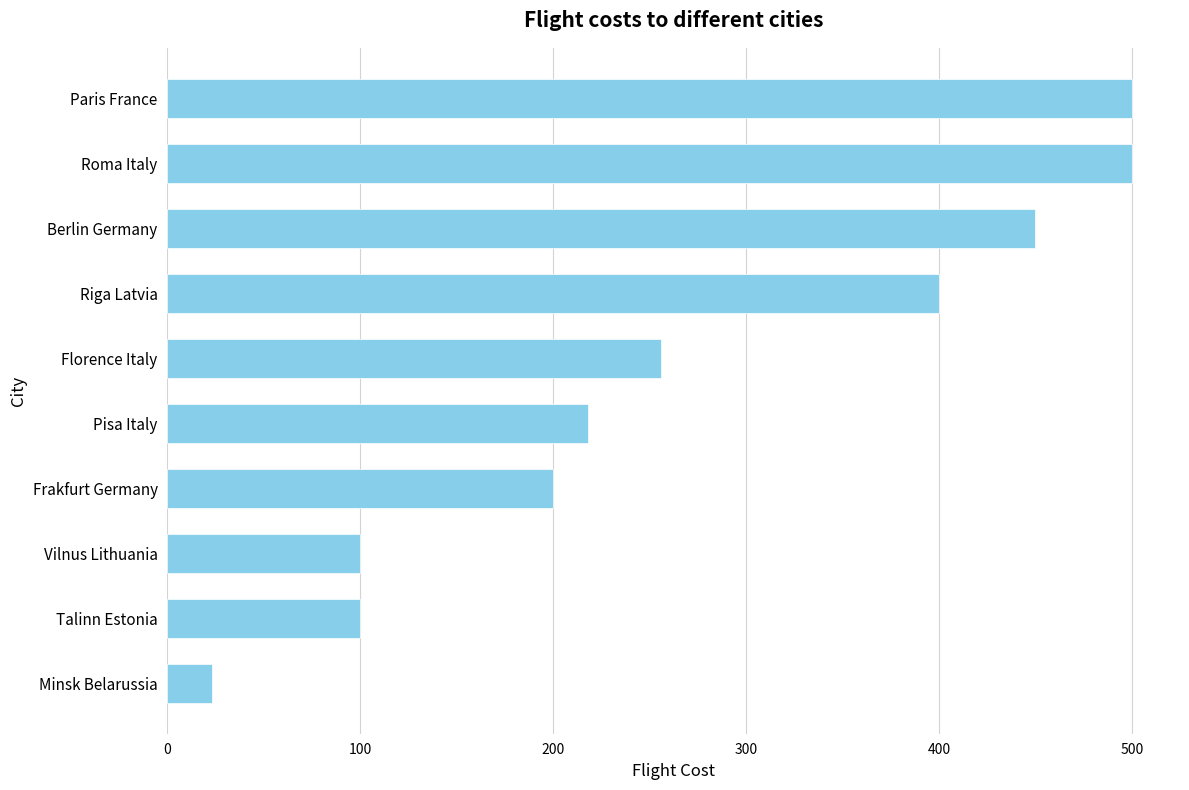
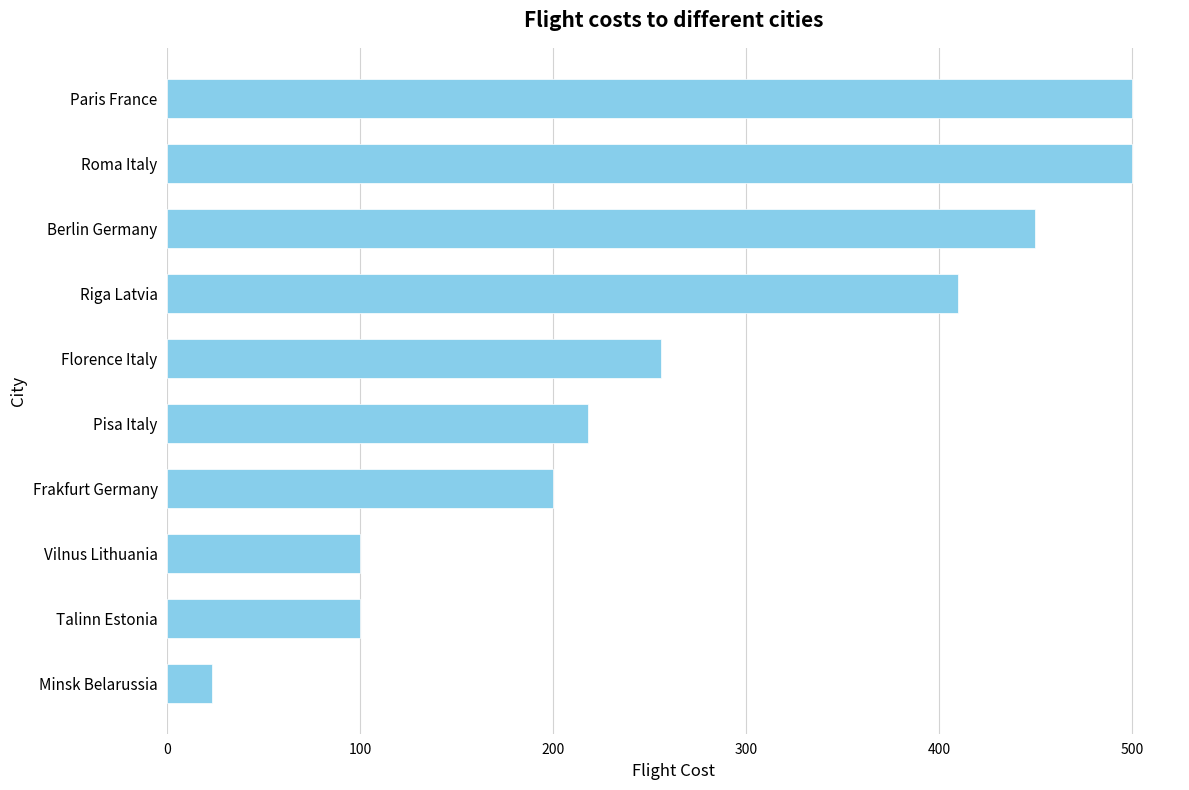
Riga Latvia: 400 -> 410
